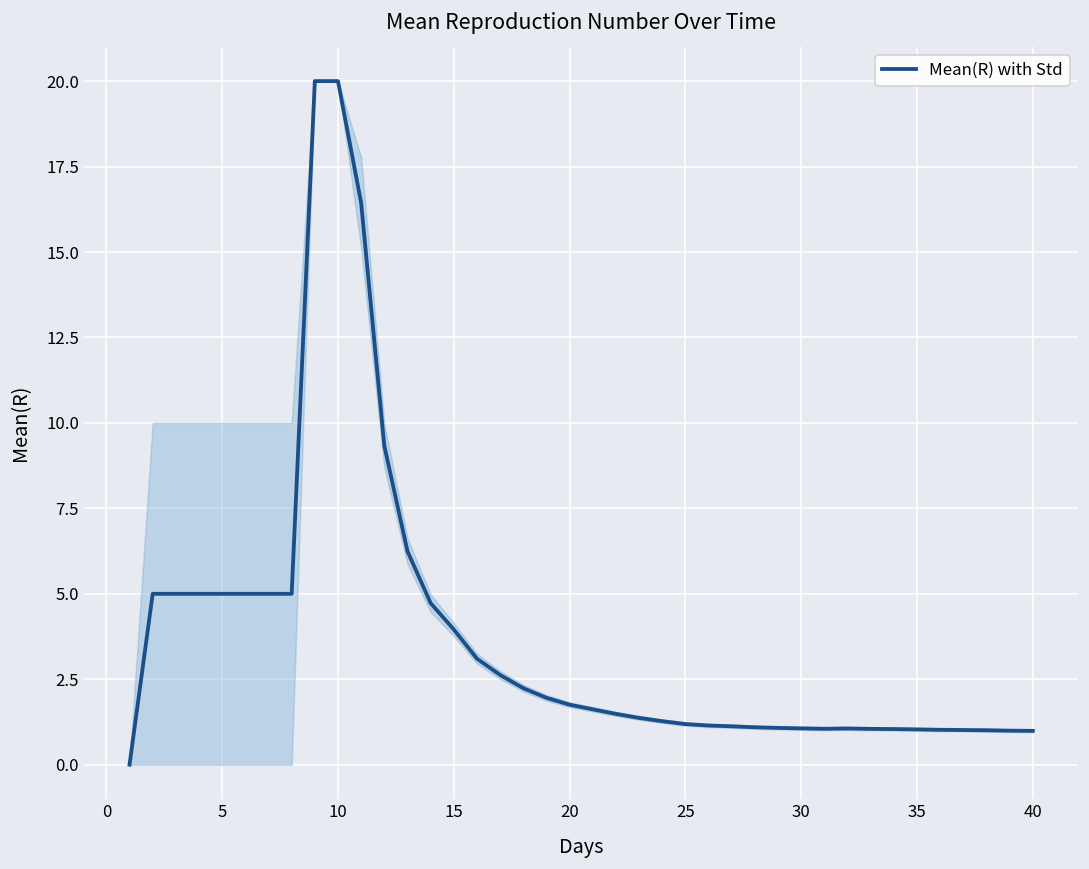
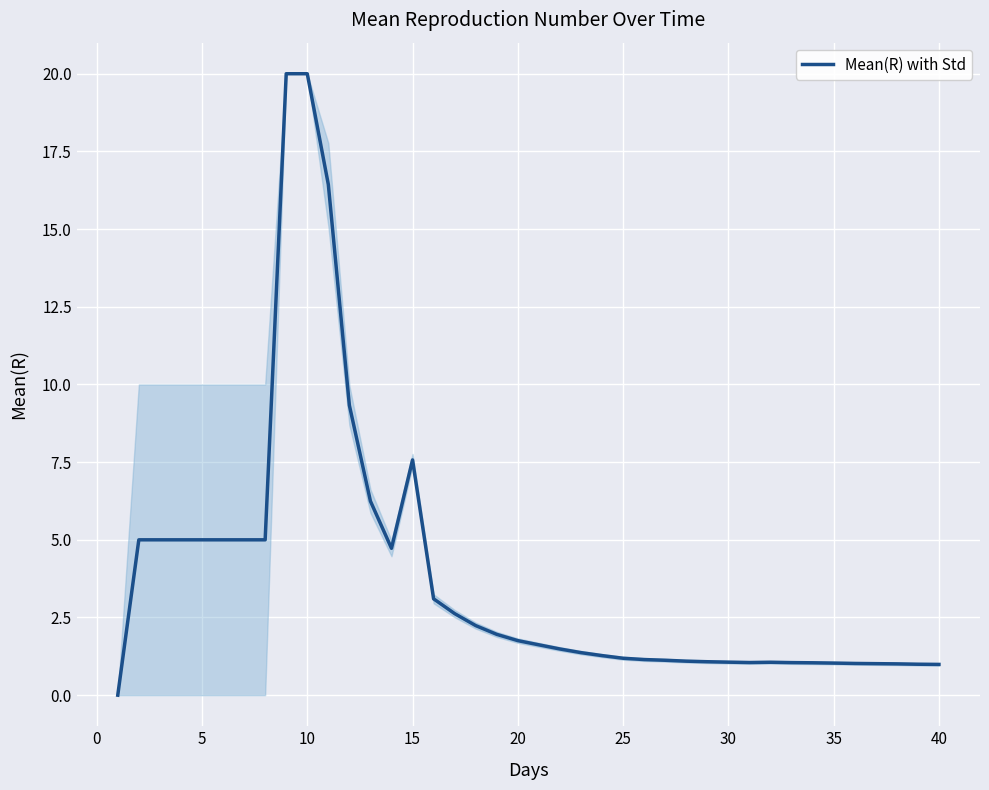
Mean(R) with Std, 15: 4.0 -> 7.6
